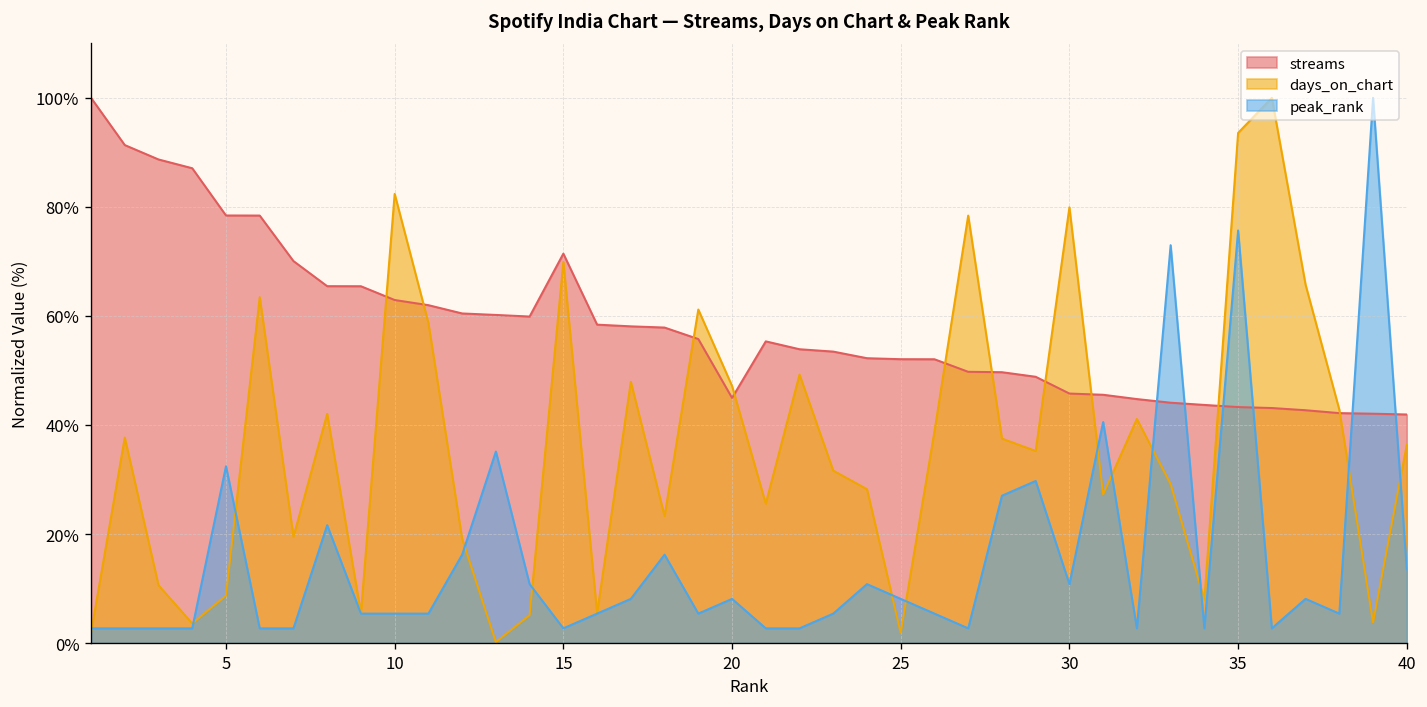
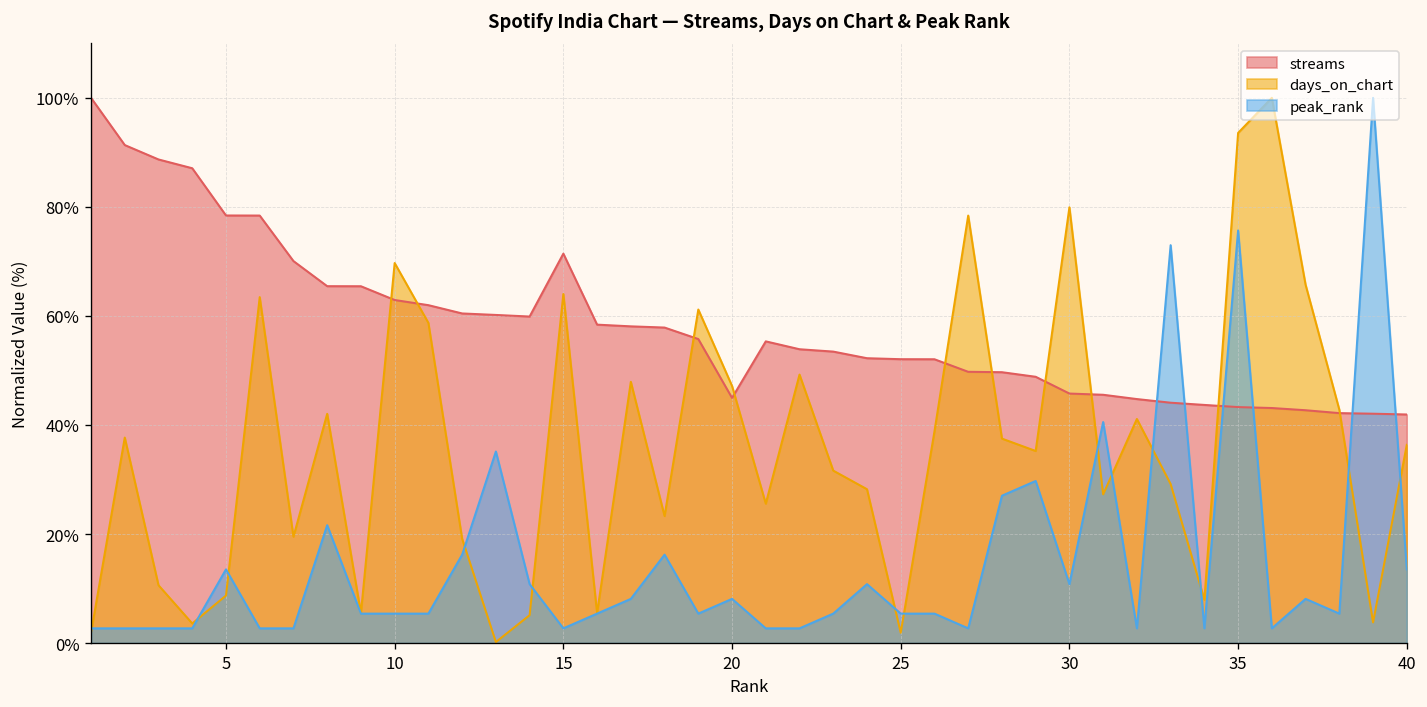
peak_rank, 5: 32% -> 14%
days_on_chart, 10: 82% -> 70%
days_on_chart, 15: 70% -> 64%
peak_rank, 25: 8% -> 5%
